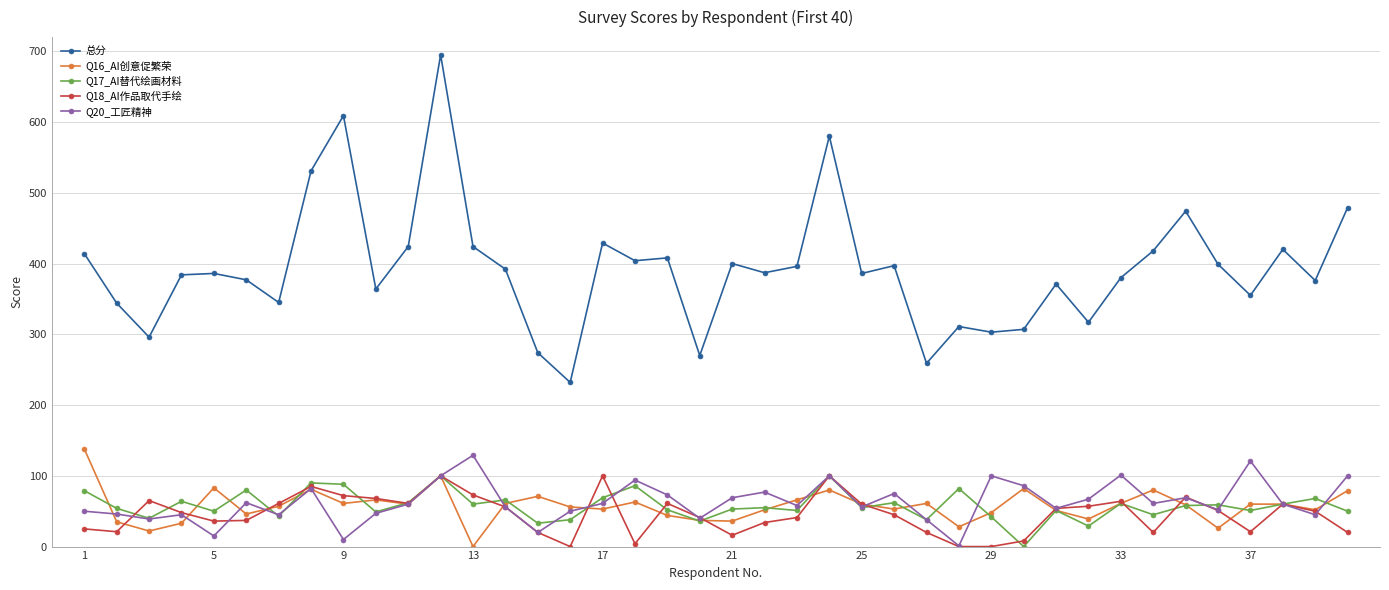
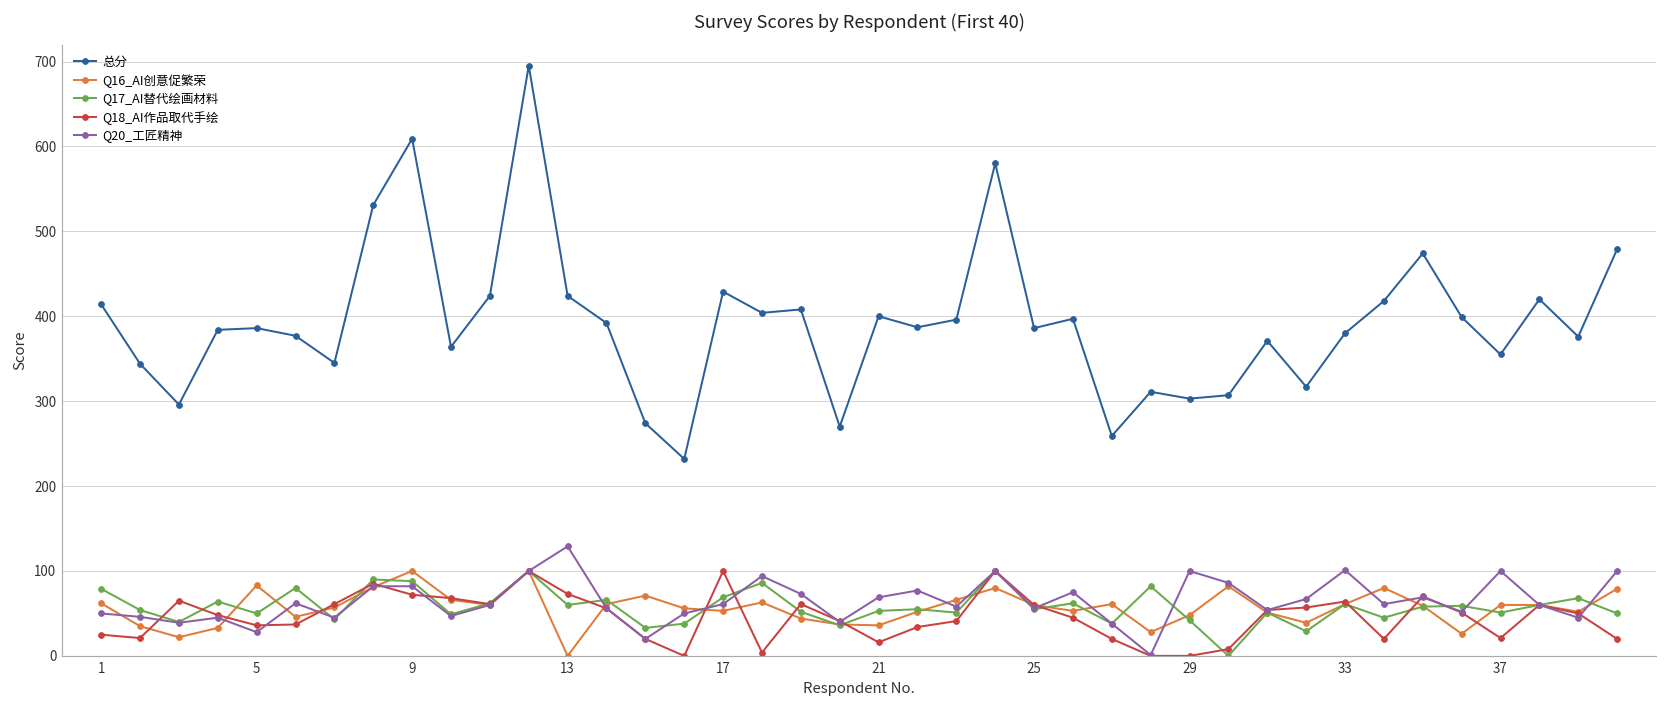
Q16_AI创意促繁荣, 1: 140 -> 60
Q20_工匠精神, 5: 20 -> 30
Q16_AI创意促繁荣, 9: 60 -> 100
Q20_工匠精神, 9: 10 -> 80
Q20_工匠精神, 37: 120 -> 100
